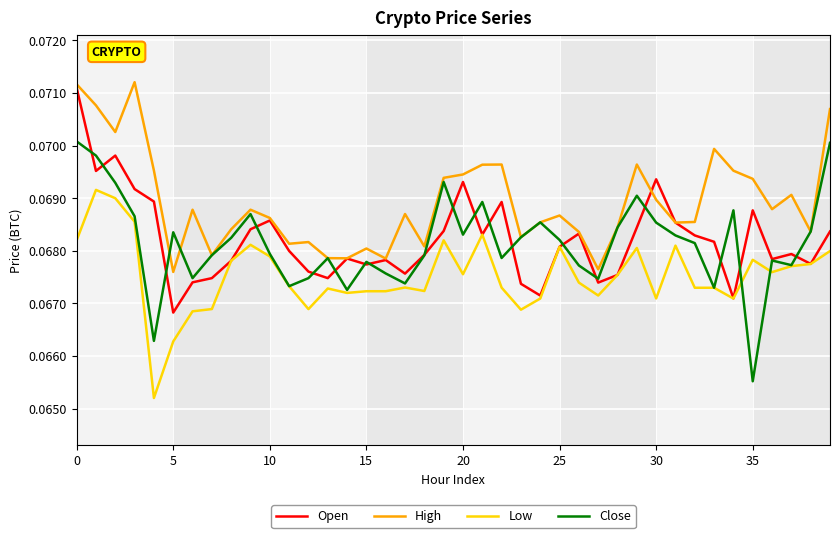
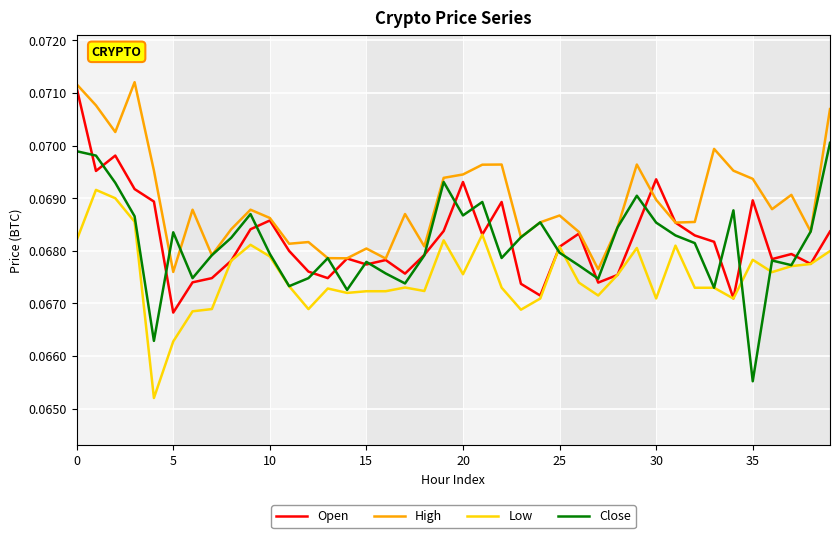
Close, 0: 0.0701 -> 0.0699
Close, 20: 0.0683 -> 0.0687
Close, 25: 0.0682 -> 0.0680
Open, 35: 0.0688 -> 0.0690
